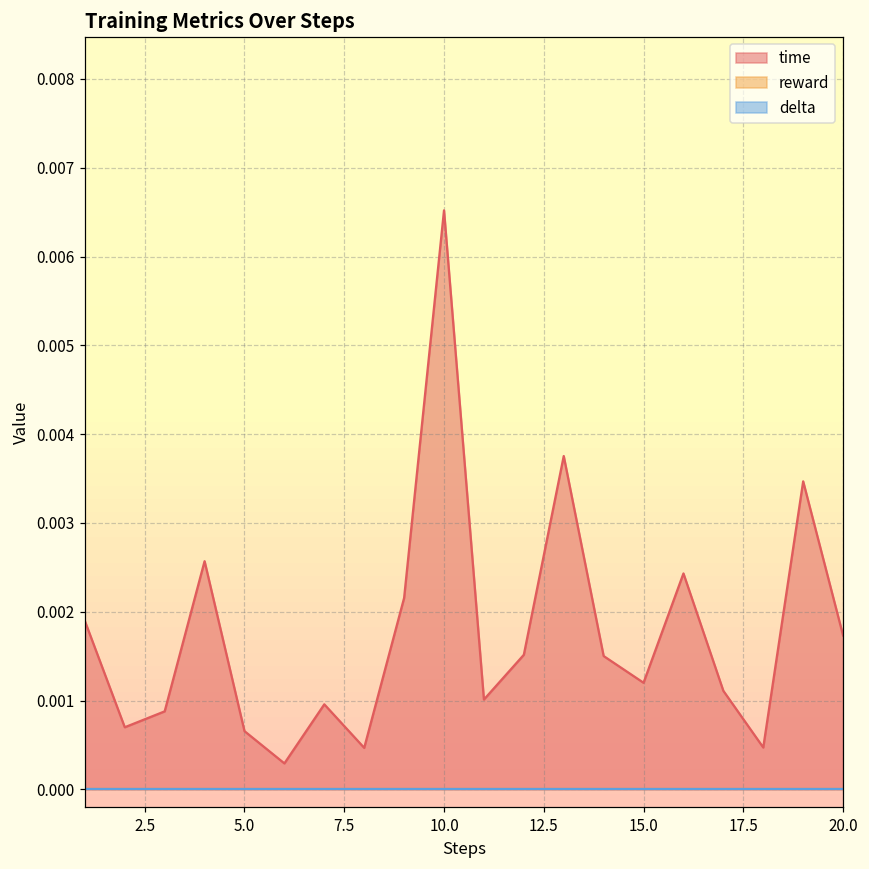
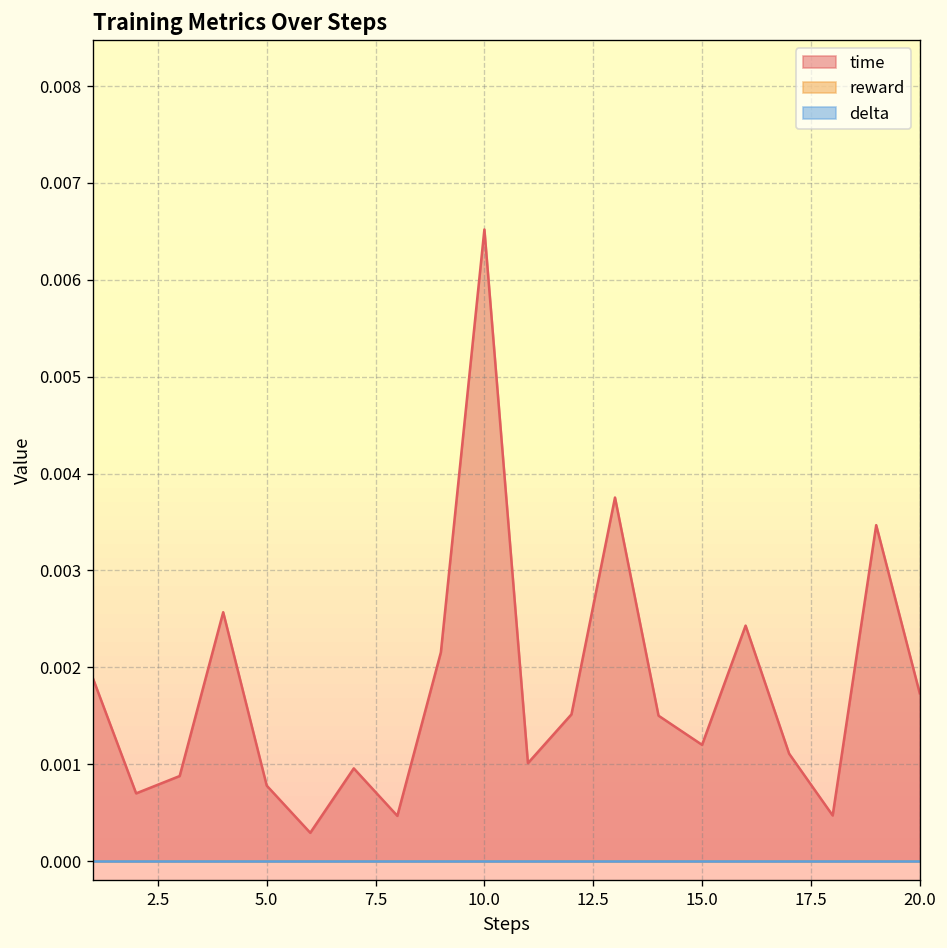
time, 5.0: 0.0007 -> 0.0008
